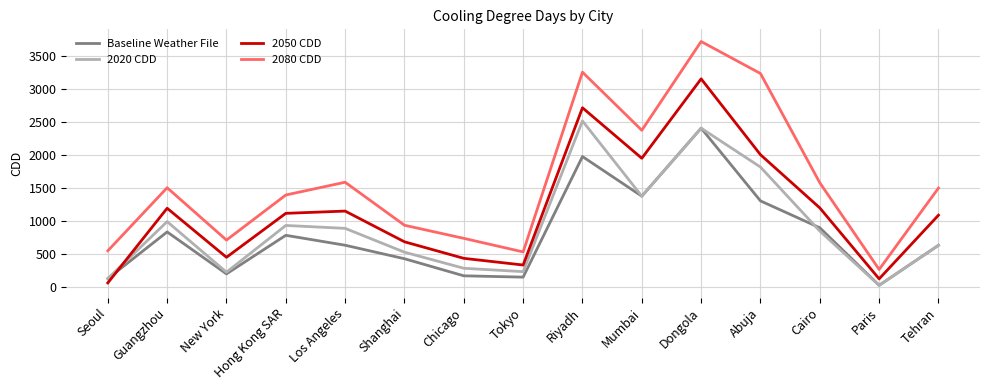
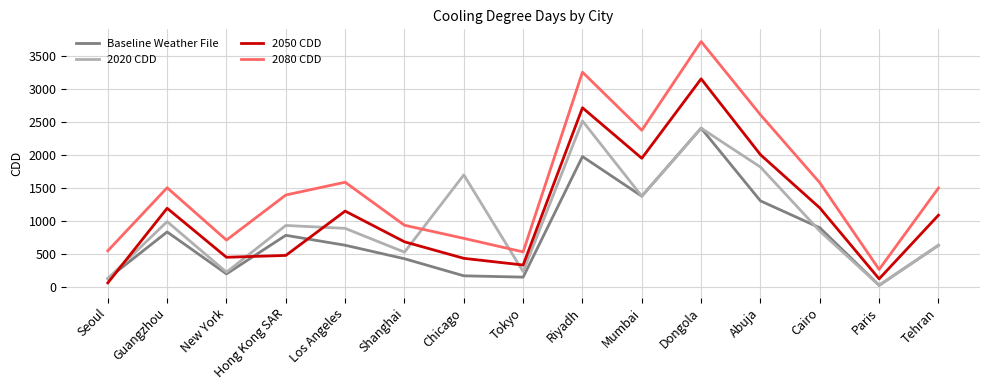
2050 CDD, Hong Kong SAR: 1100 -> 500
2020 CDD, Chicago: 300 -> 1700
2080 CDD, Abuja: 3200 -> 2600
